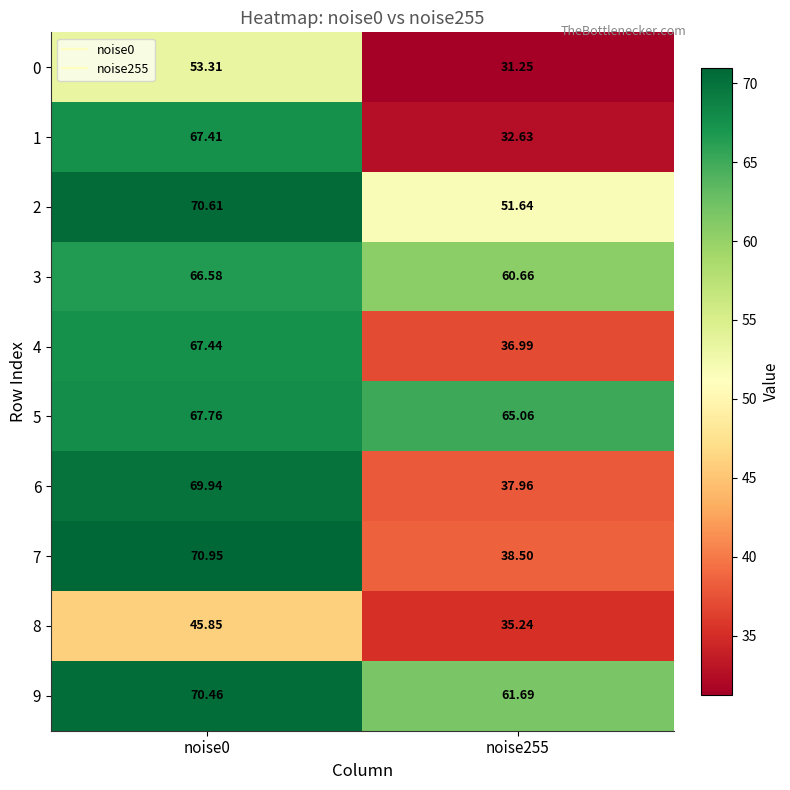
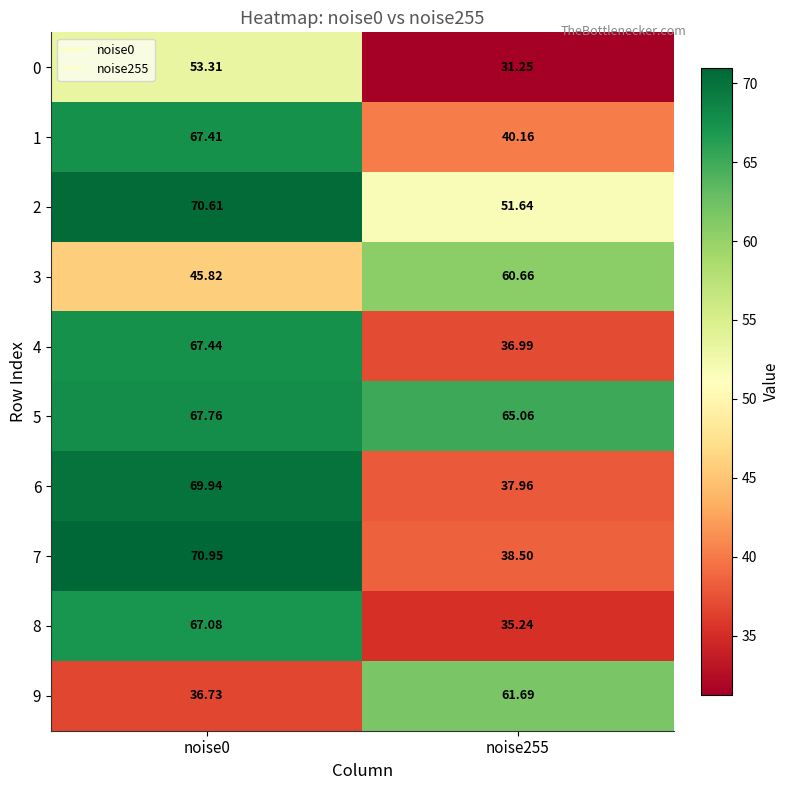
1, noise255: 32.63 -> 40.16
3, noise0: 66.58 -> 45.82
8, noise0: 45.85 -> 67.08
9, noise0: 70.46 -> 36.73
